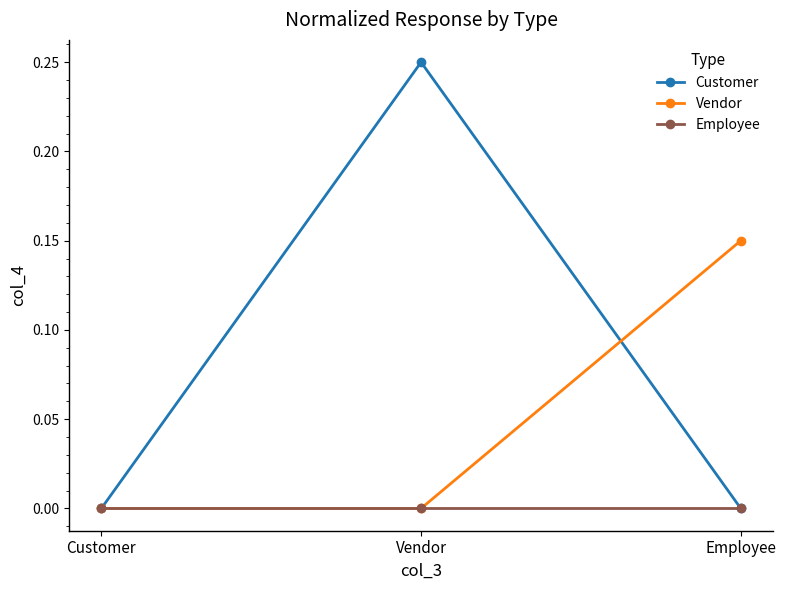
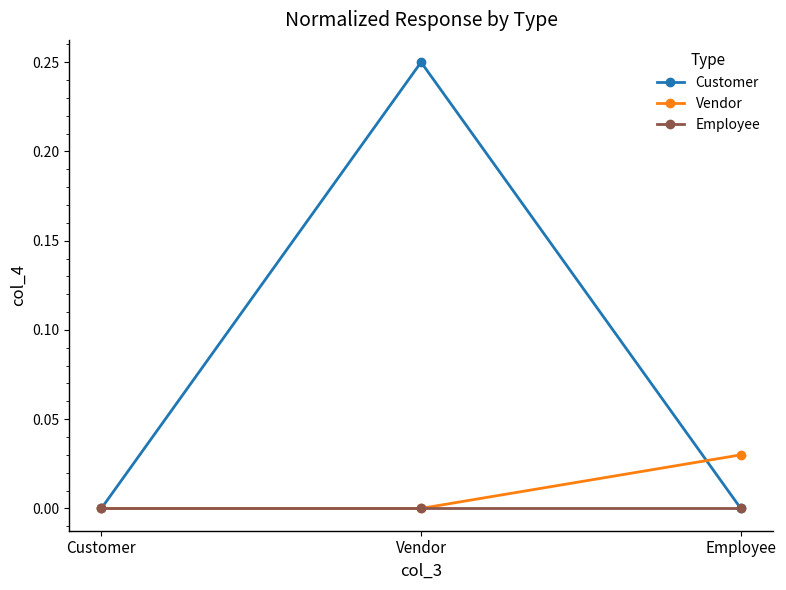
Vendor, Employee: 0.15 -> 0.03
